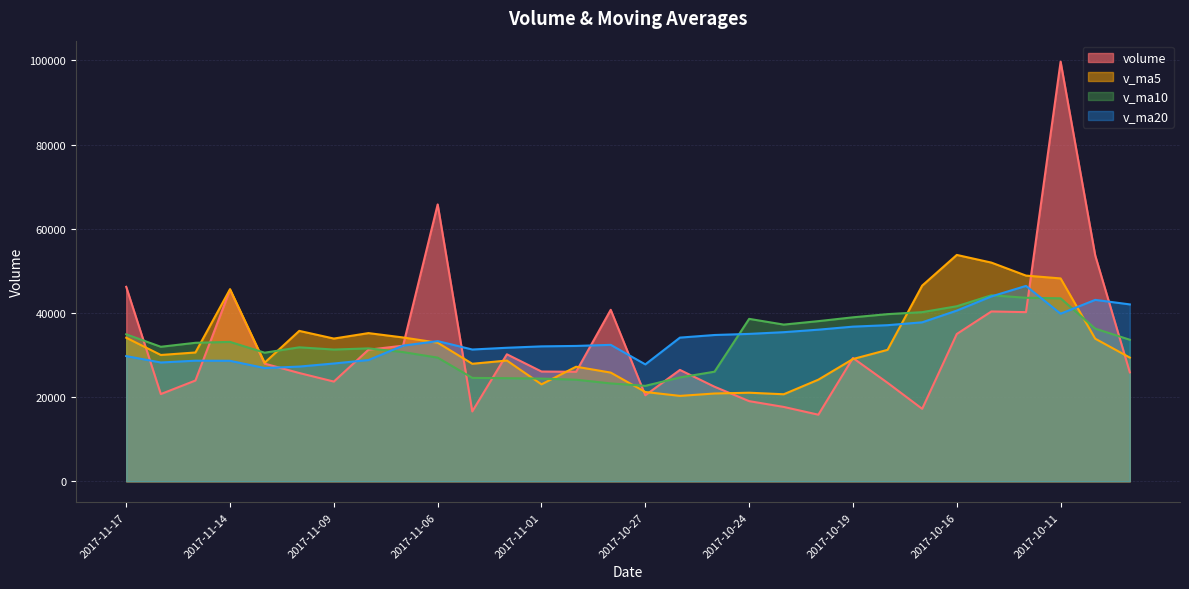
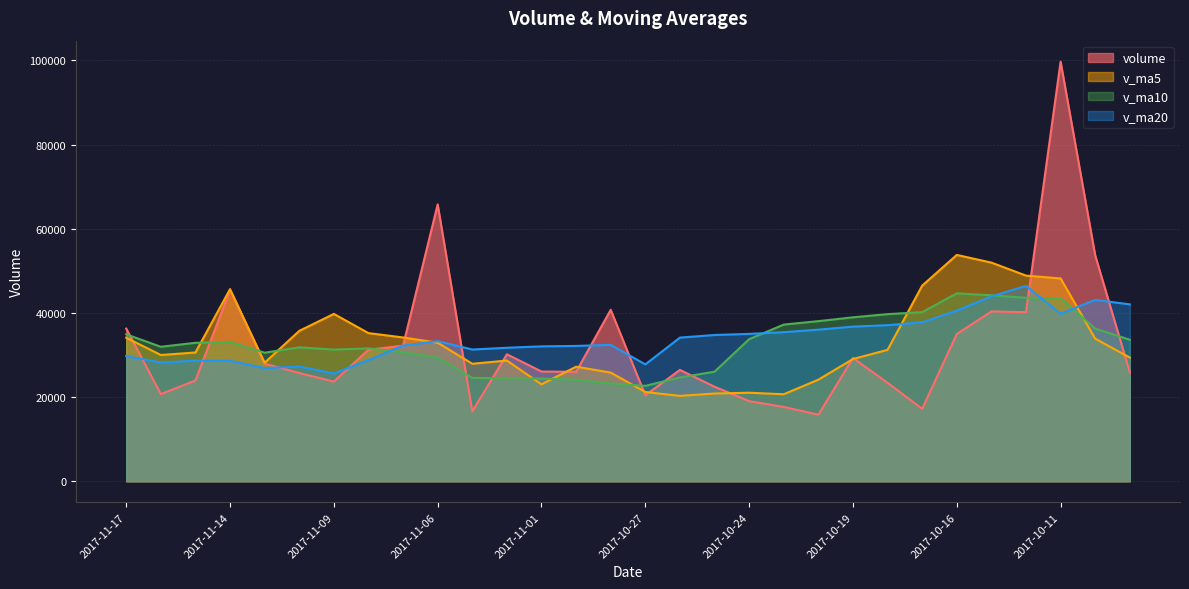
volume, 2017-11-17: 46000 -> 36000
v_ma5, 2017-11-09: 34000 -> 40000
v_ma20, 2017-11-09: 28000 -> 26000
v_ma10, 2017-10-24: 39000 -> 34000
v_ma10, 2017-10-16: 42000 -> 45000
